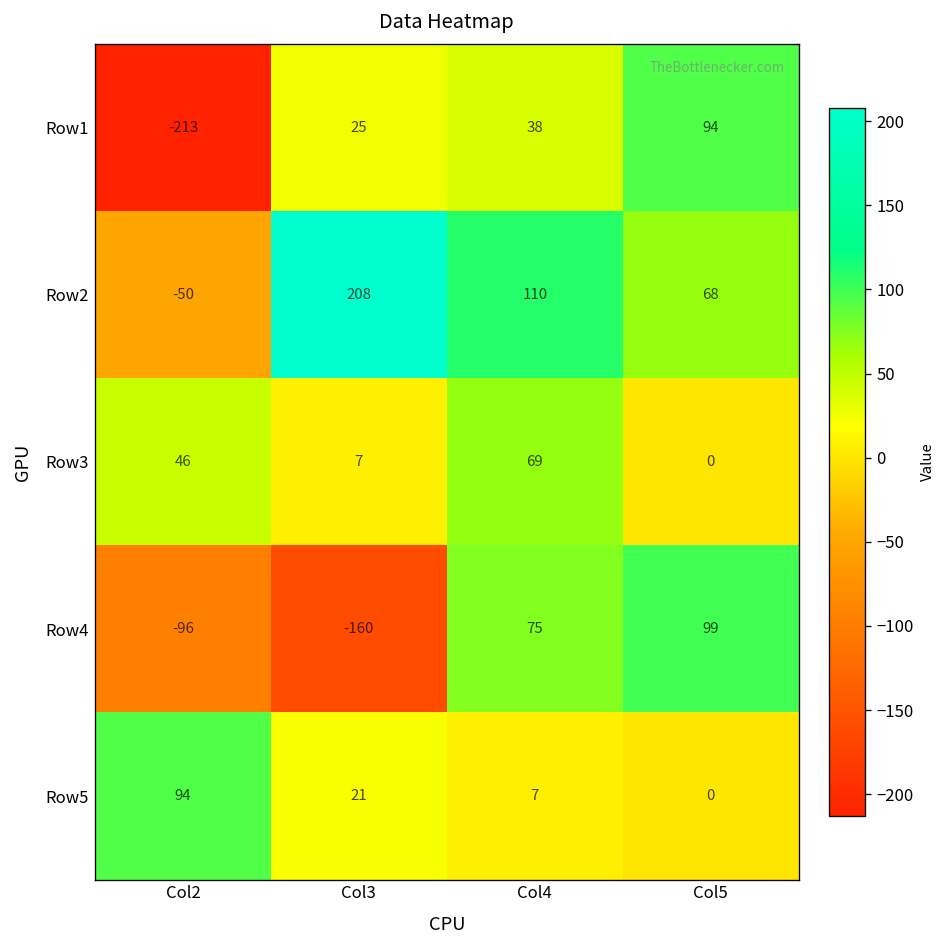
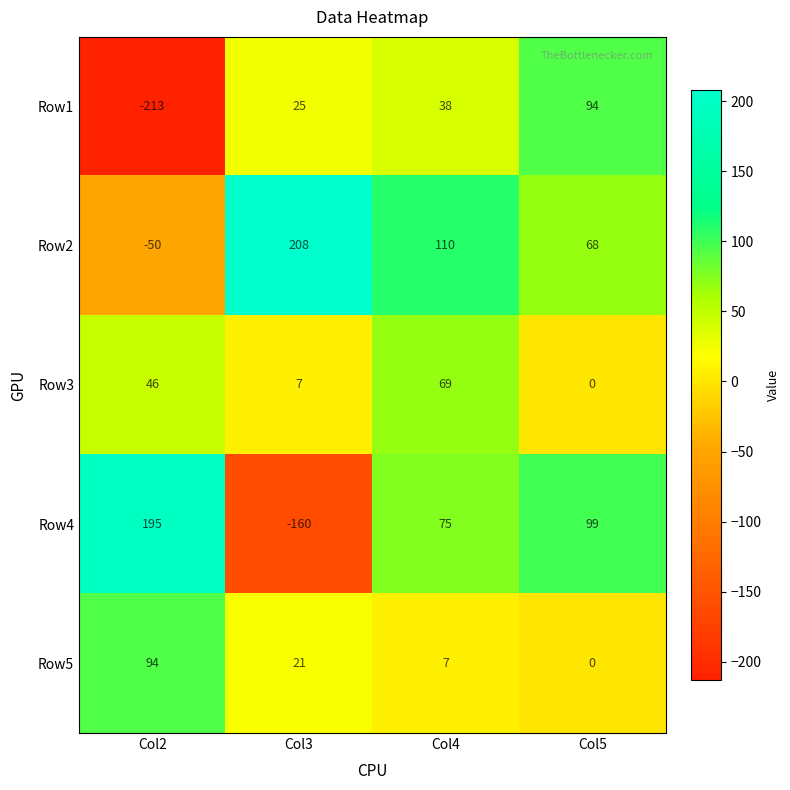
Row4, Col2: -96 -> 195
